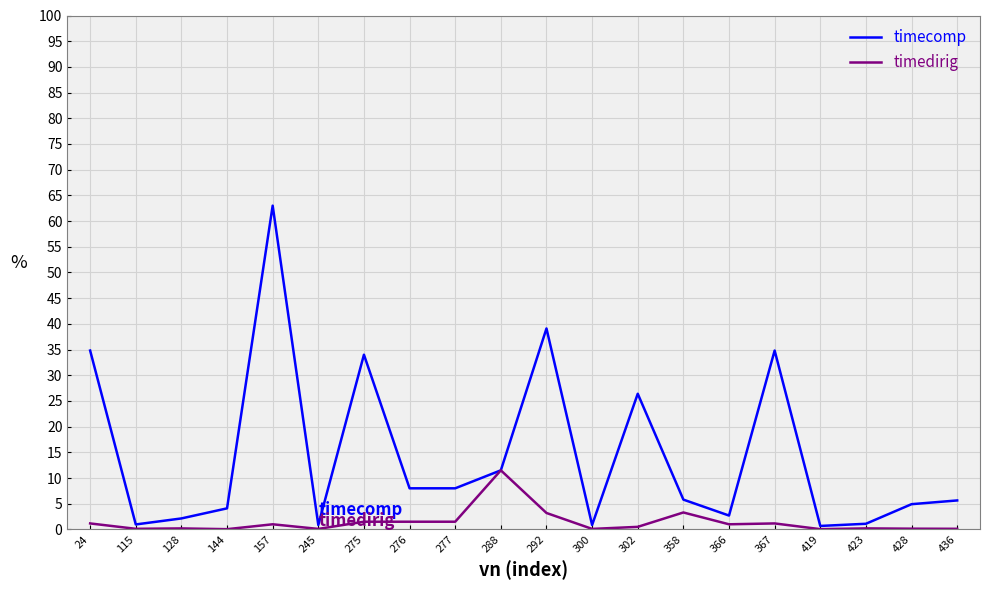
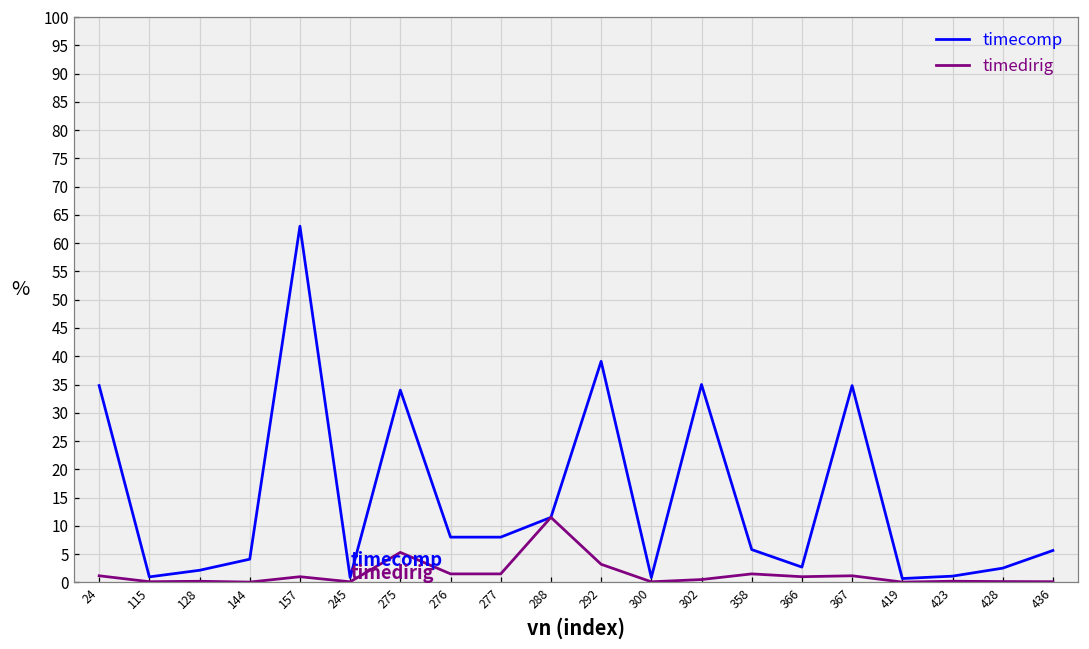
timedirig, 275: 2 -> 5
timecomp, 302: 26 -> 35
timedirig, 358: 3 -> 2
timecomp, 428: 5 -> 3
